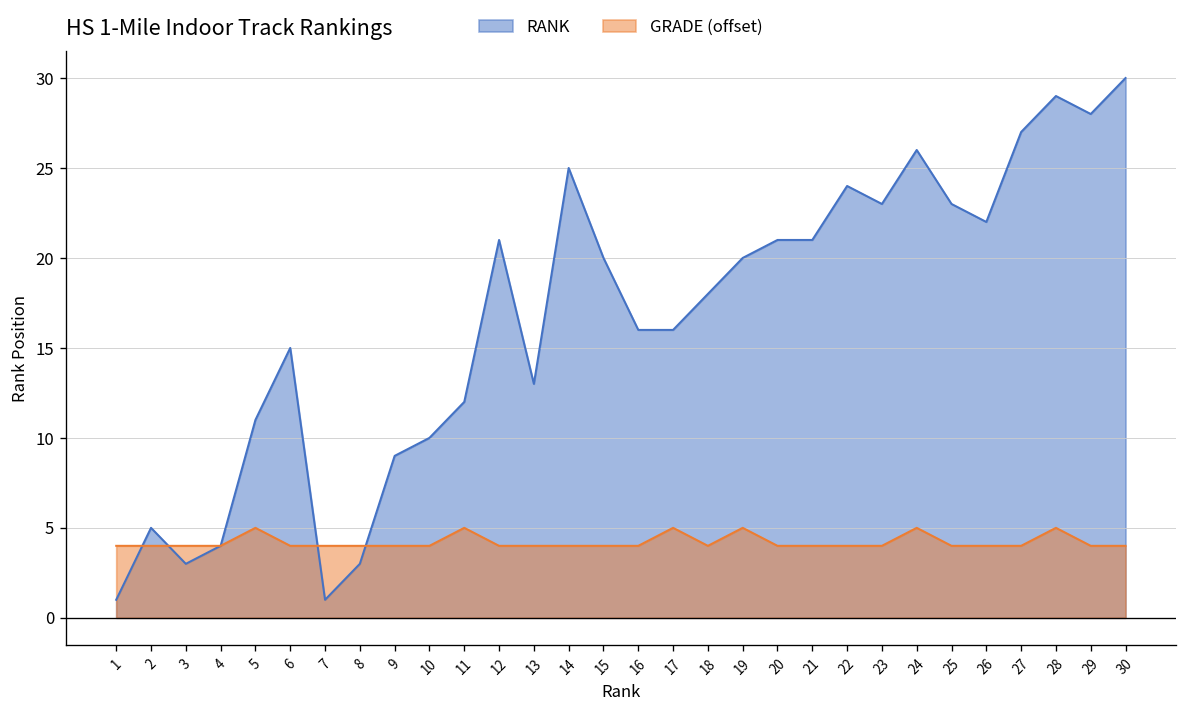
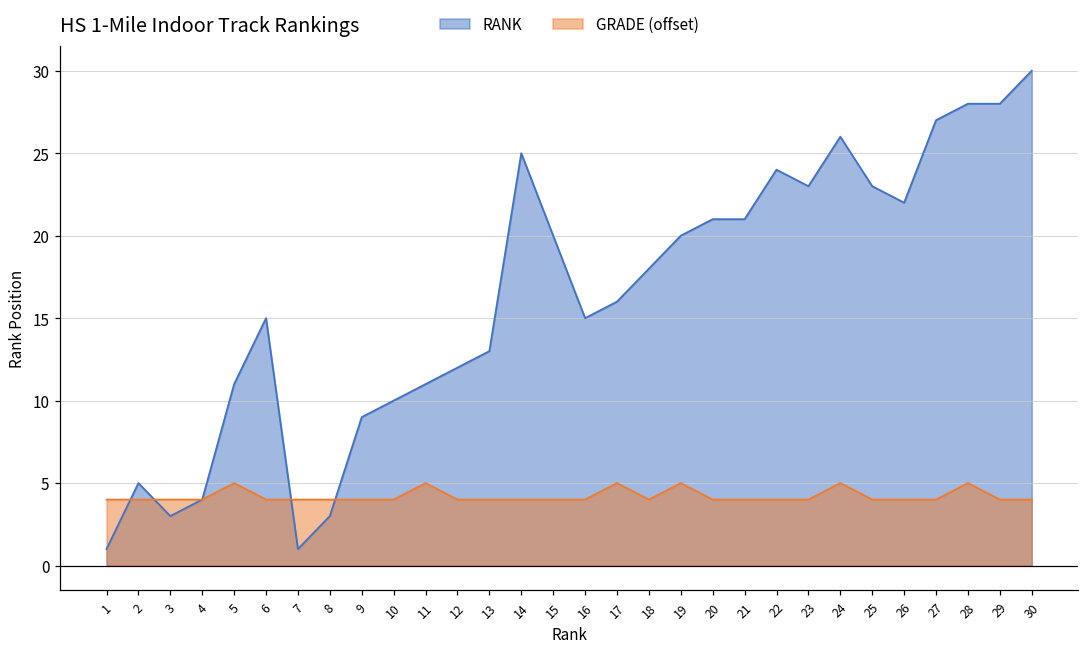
RANK, 11: 12 -> 11
RANK, 12: 21 -> 12
RANK, 16: 16 -> 15
RANK, 28: 29 -> 28
